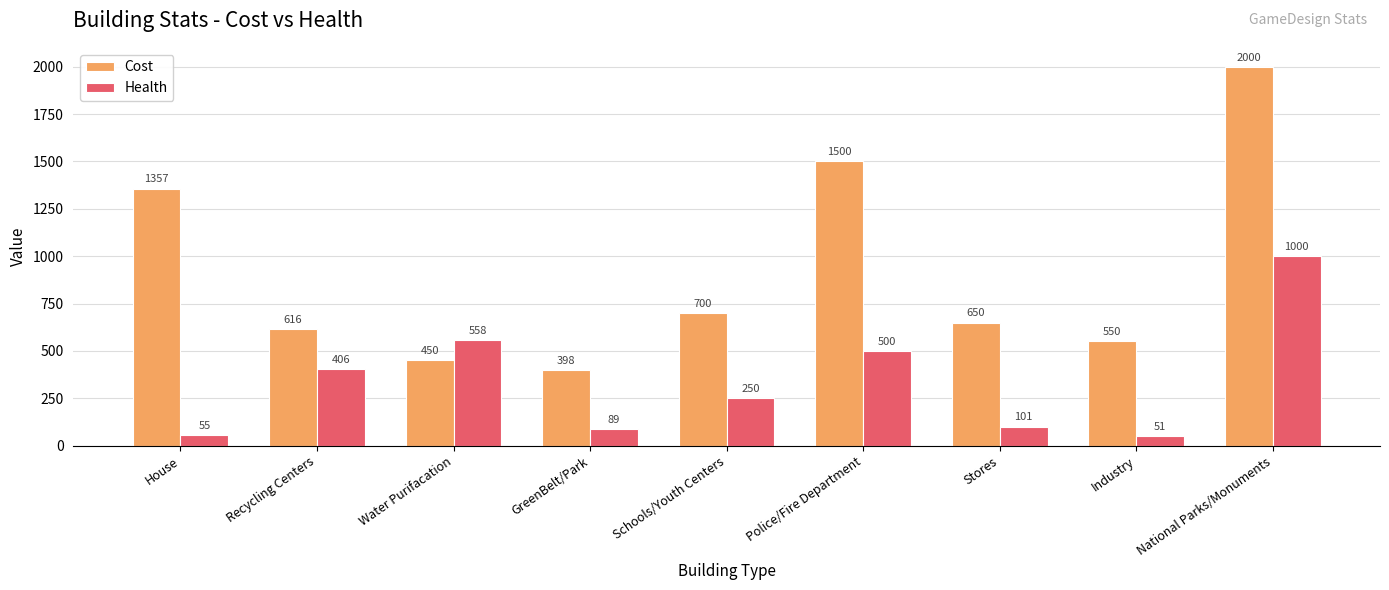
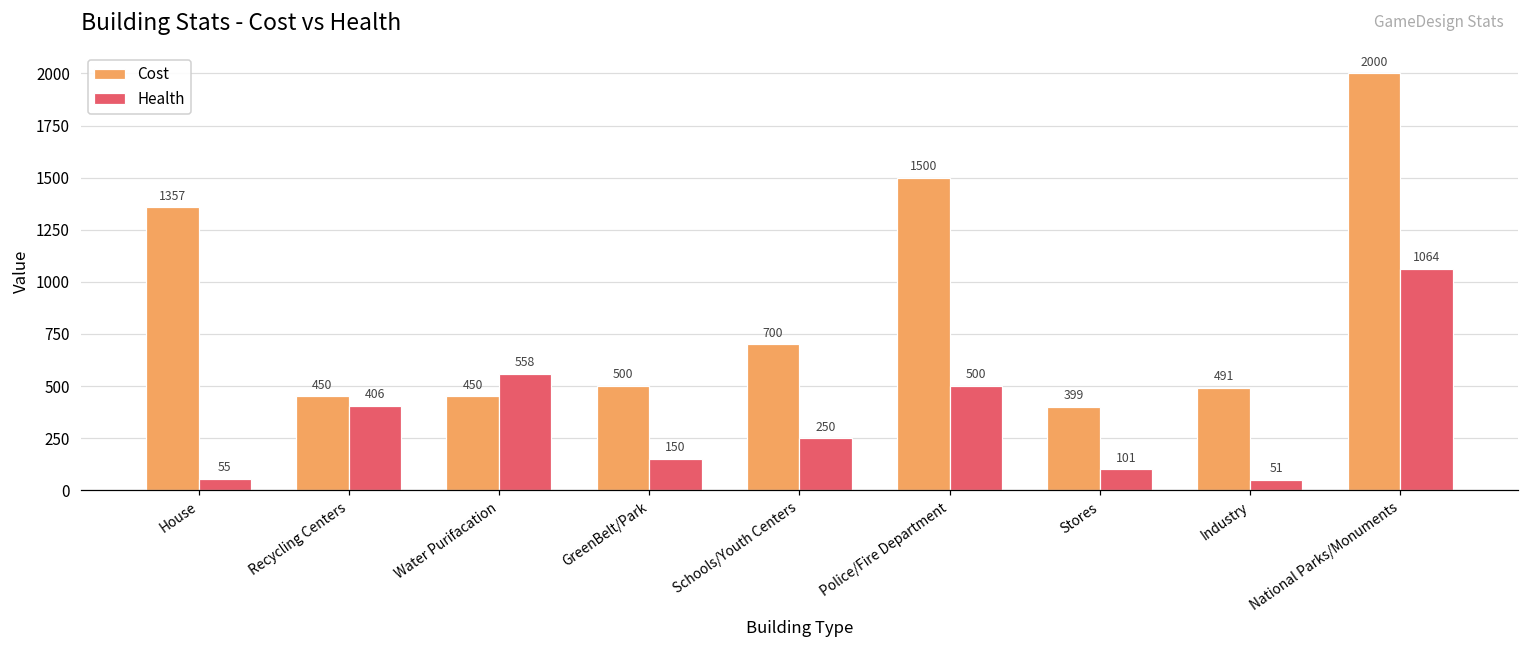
Cost, Recycling Centers: 616 -> 450
Cost, GreenBelt/Park: 398 -> 500
Health, GreenBelt/Park: 89 -> 150
Cost, Stores: 650 -> 399
Cost, Industry: 550 -> 491
Health, National Parks/Monuments: 1000 -> 1064
